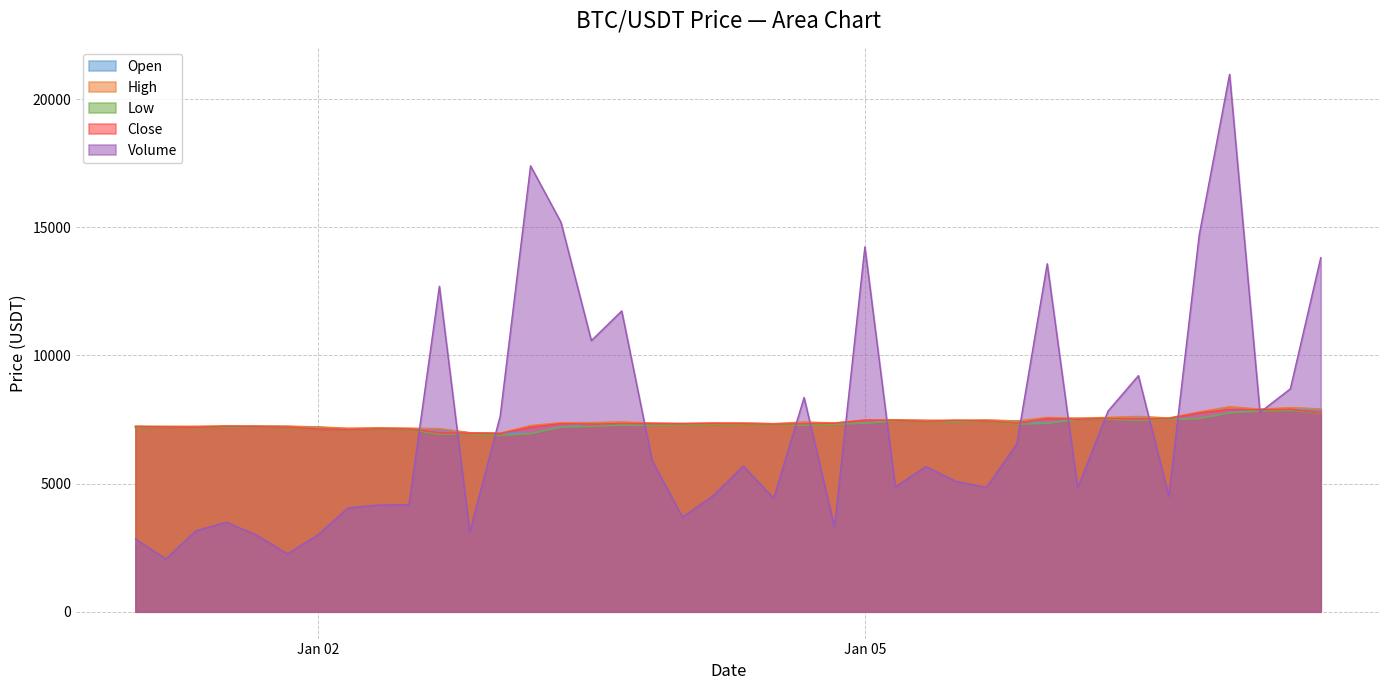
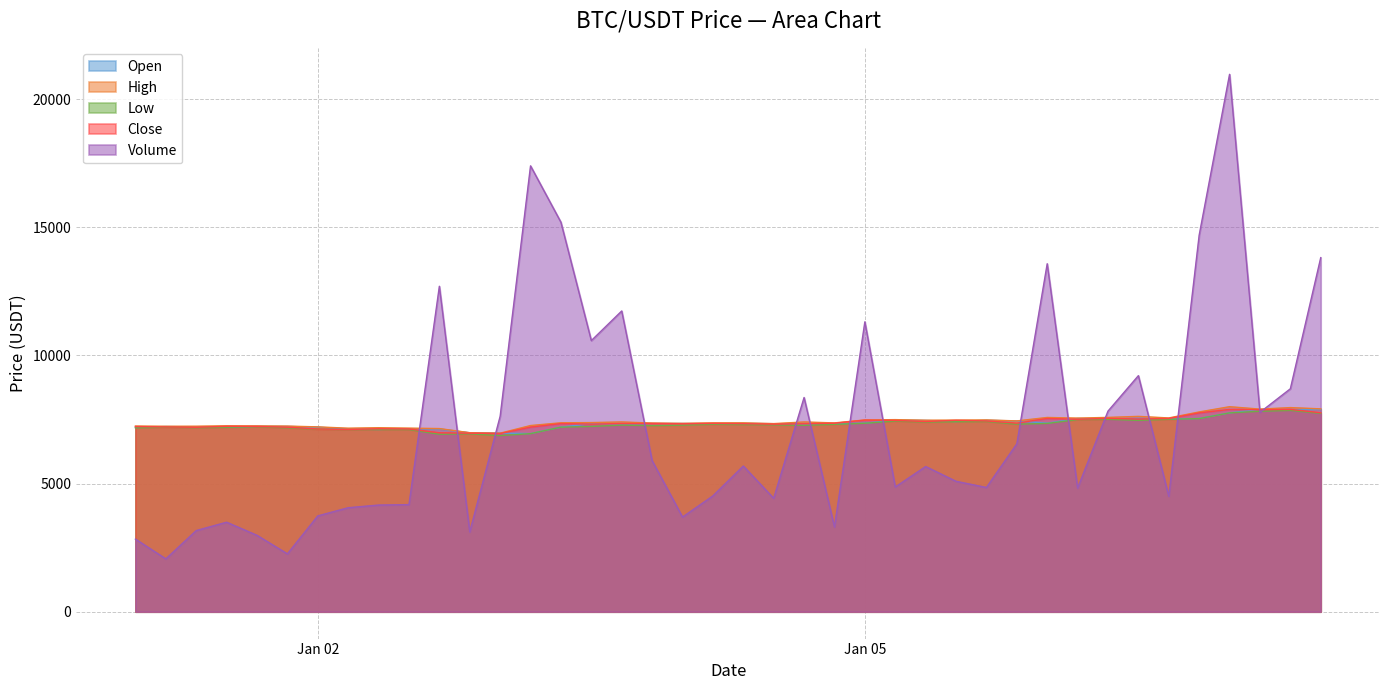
Volume, Jan 02: 3000 -> 3700
Volume, Jan 05: 14200 -> 11300
